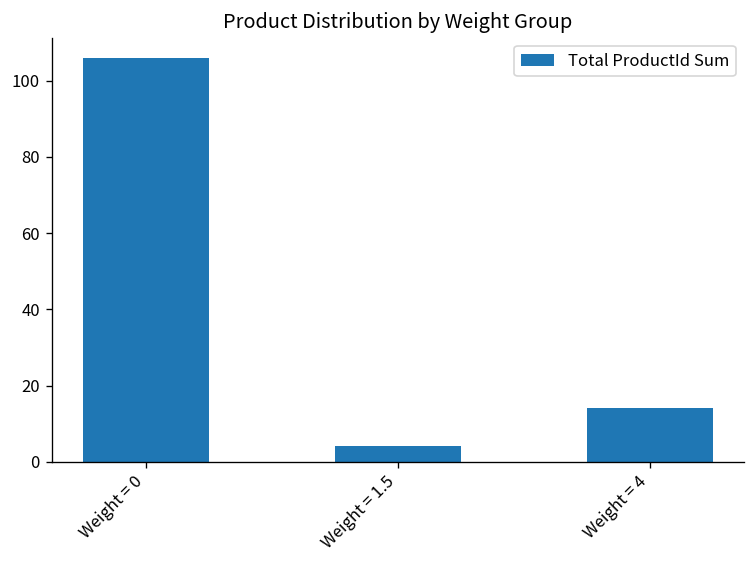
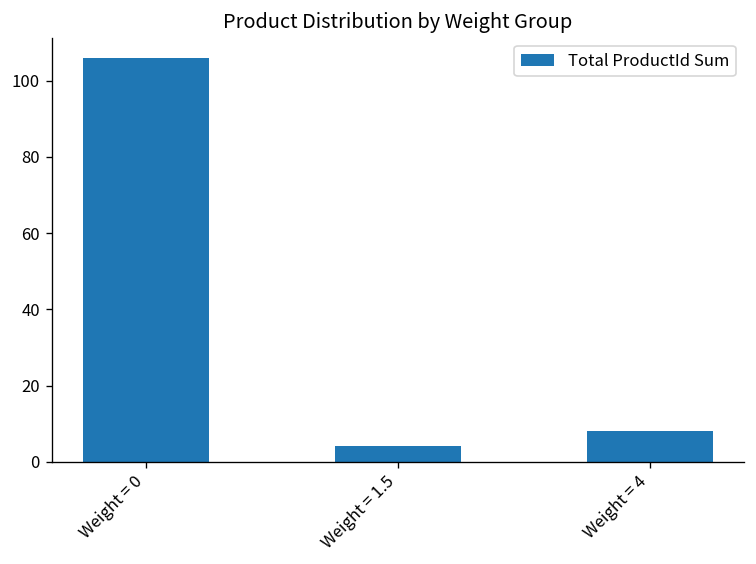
Weight = 4: 14 -> 8
